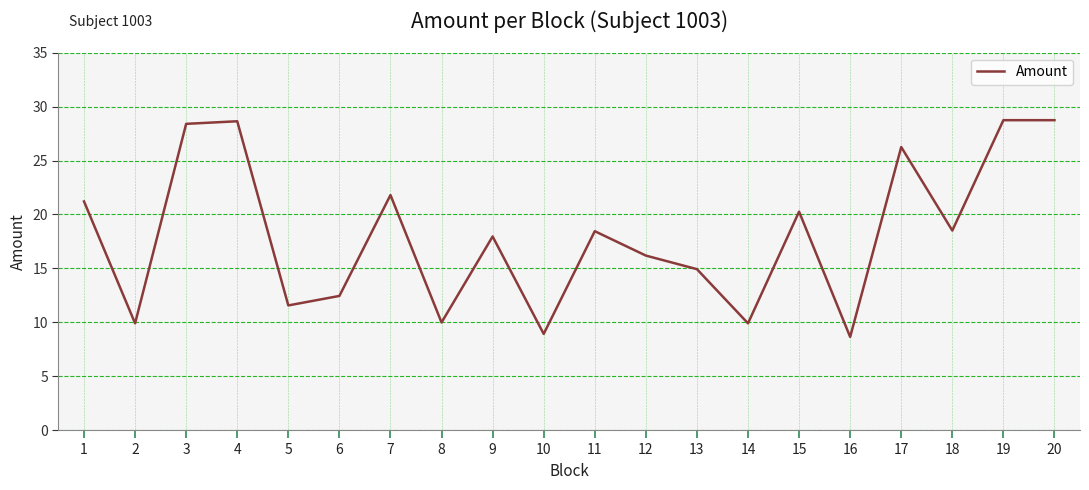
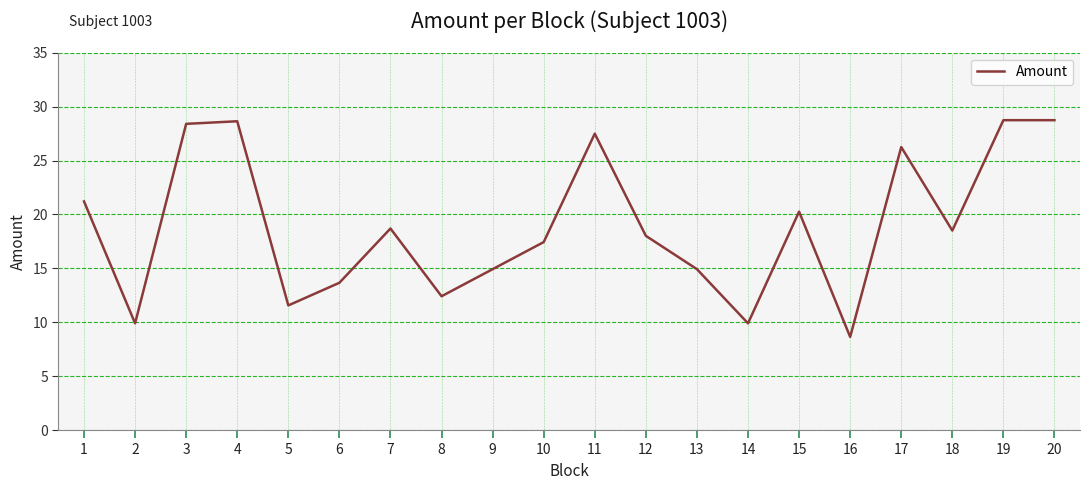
6: 12.5 -> 13.7
7: 21.8 -> 18.7
8: 10.0 -> 12.4
9: 18.0 -> 14.9
10: 8.9 -> 17.4
11: 18.5 -> 27.5
12: 16.2 -> 18.0
